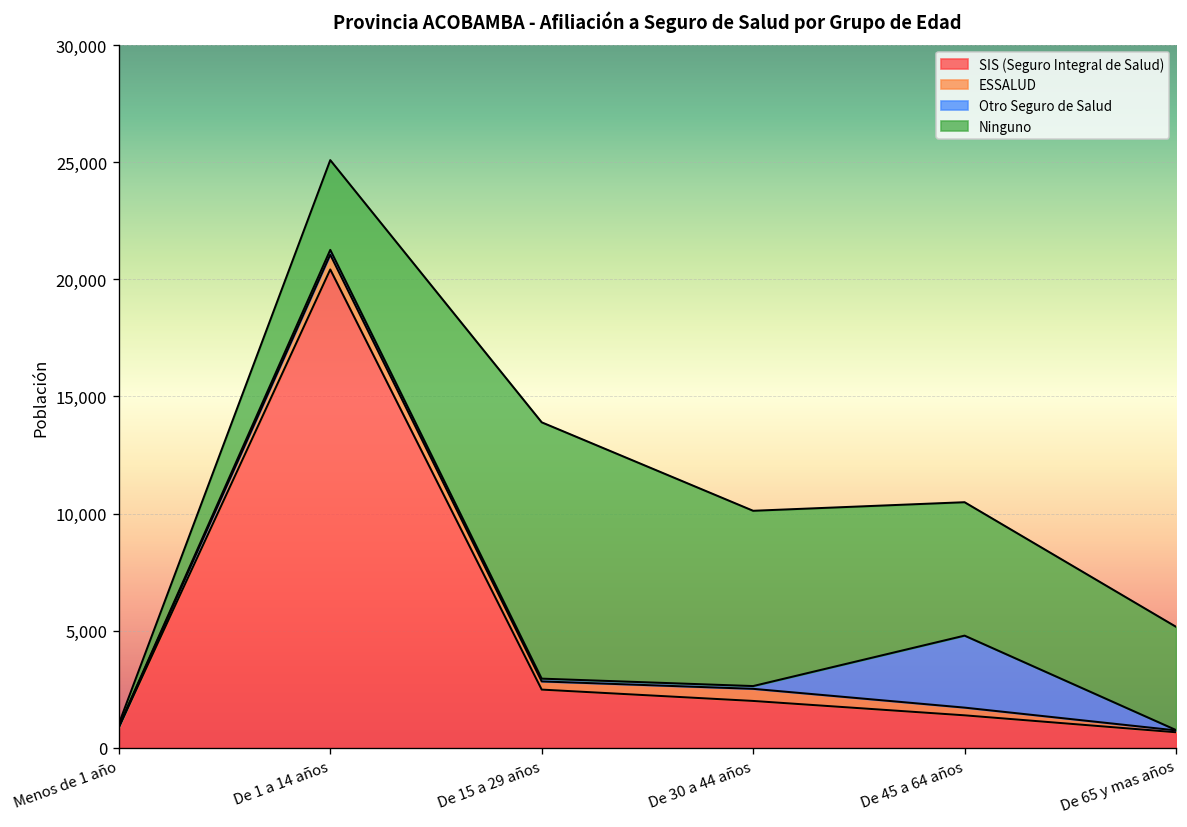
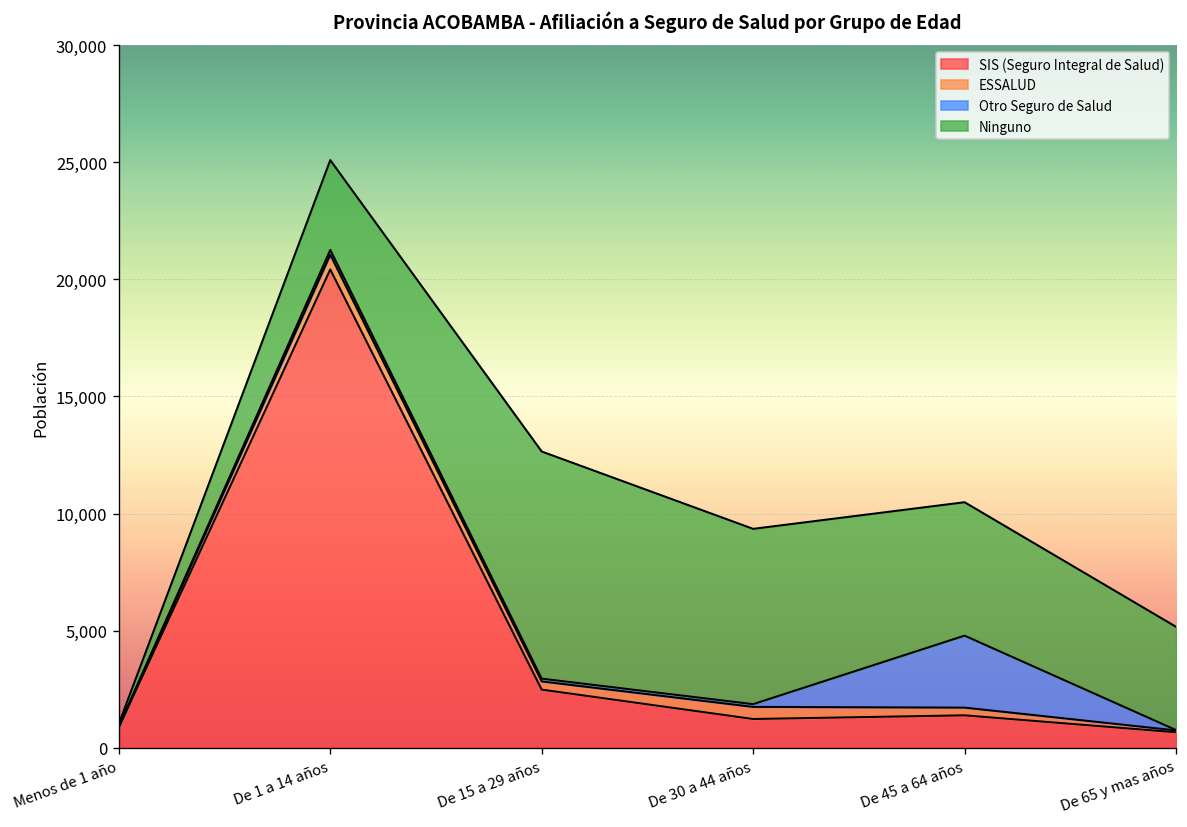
Ninguno, De 15 a 29 años: 10,900 -> 9,700
SIS (Seguro Integral de Salud), De 30 a 44 años: 2,000 -> 1,200
